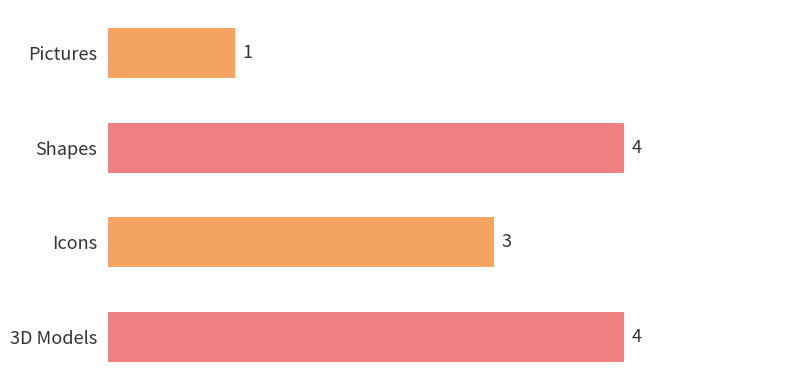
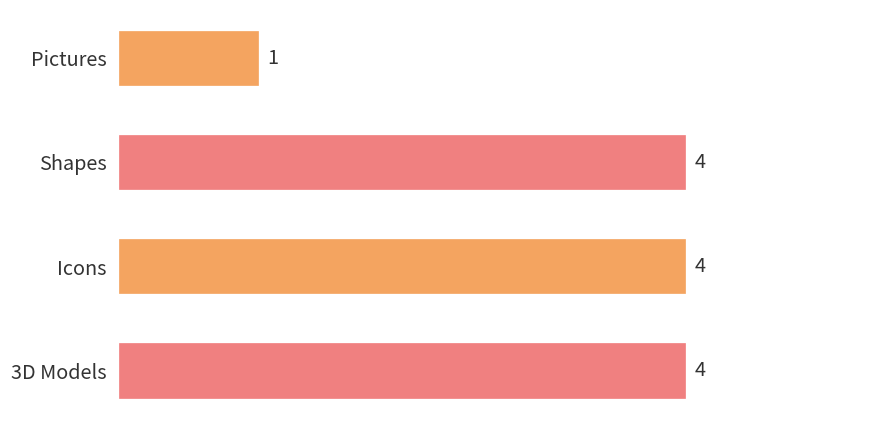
Icons: 3 -> 4
